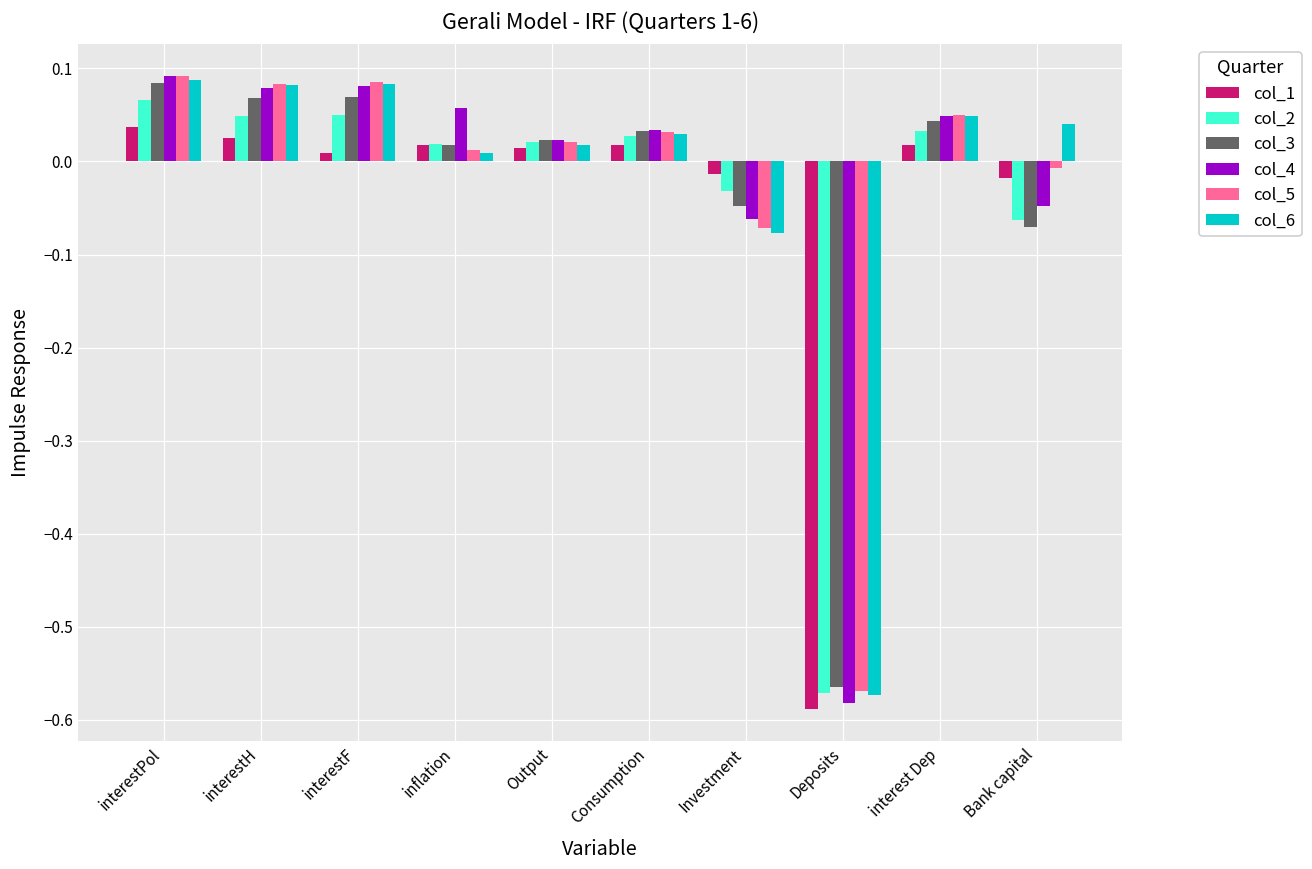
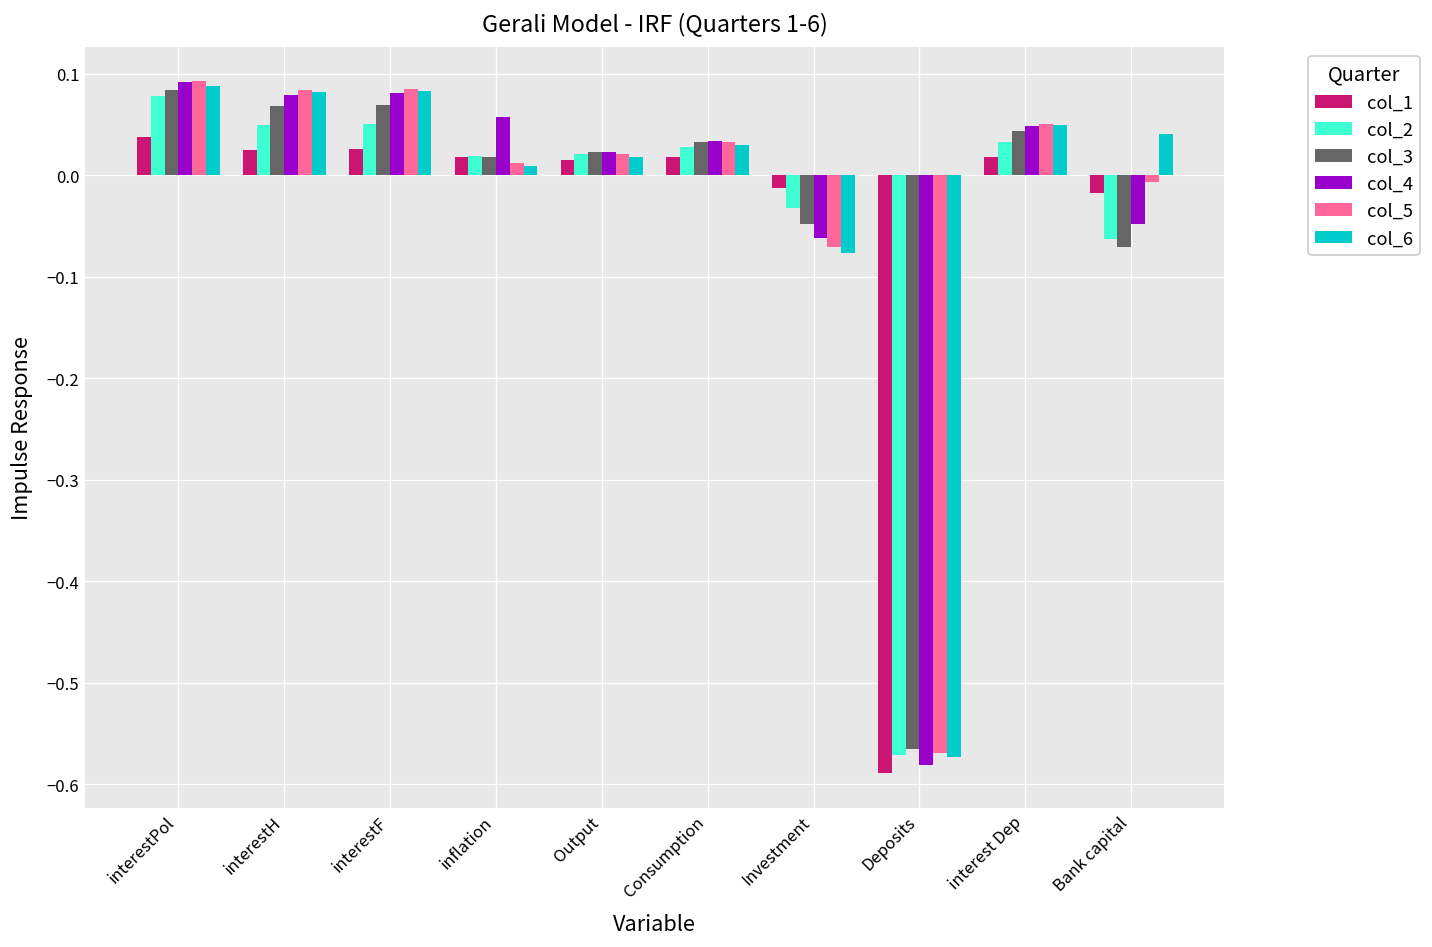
col_2, interestPol: 0.07 -> 0.08
col_1, interestF: 0.01 -> 0.03
